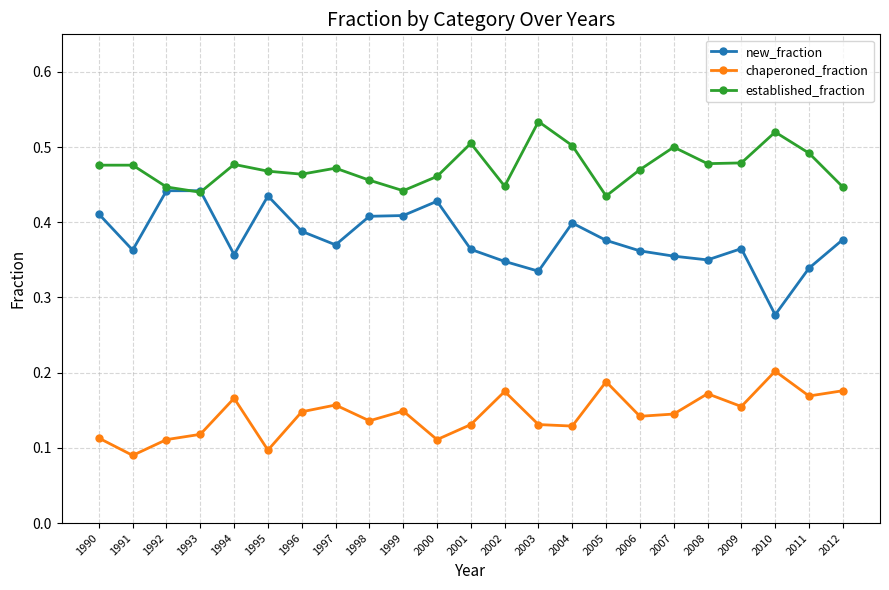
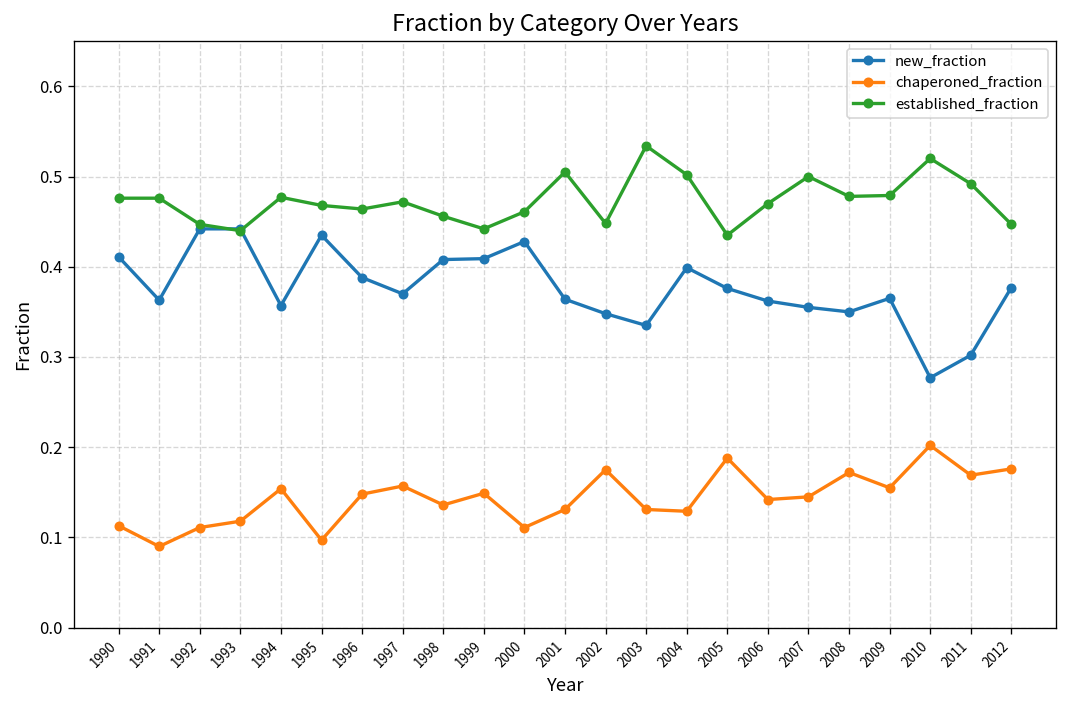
chaperoned_fraction, 1994: 0.17 -> 0.15
new_fraction, 2011: 0.34 -> 0.30
